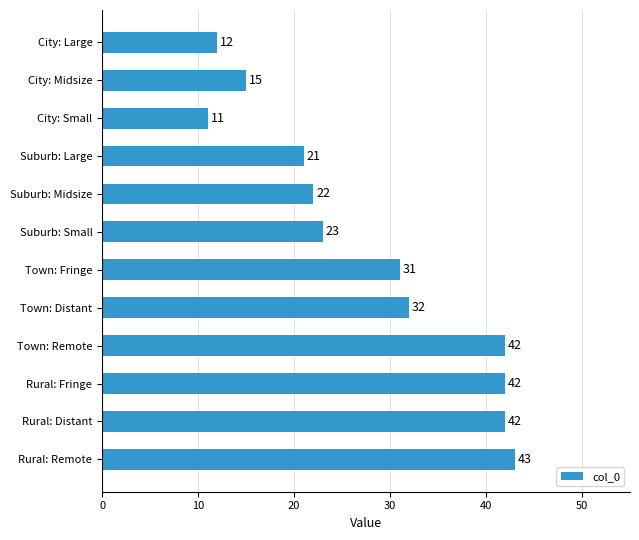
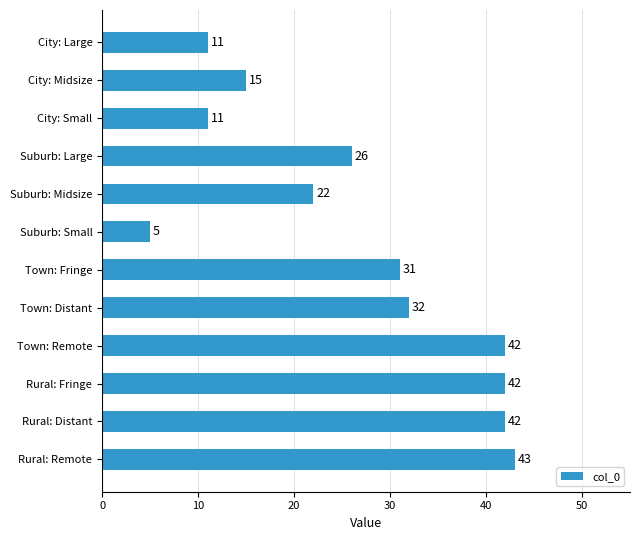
City: Large: 12 -> 11
Suburb: Large: 21 -> 26
Suburb: Small: 23 -> 5
